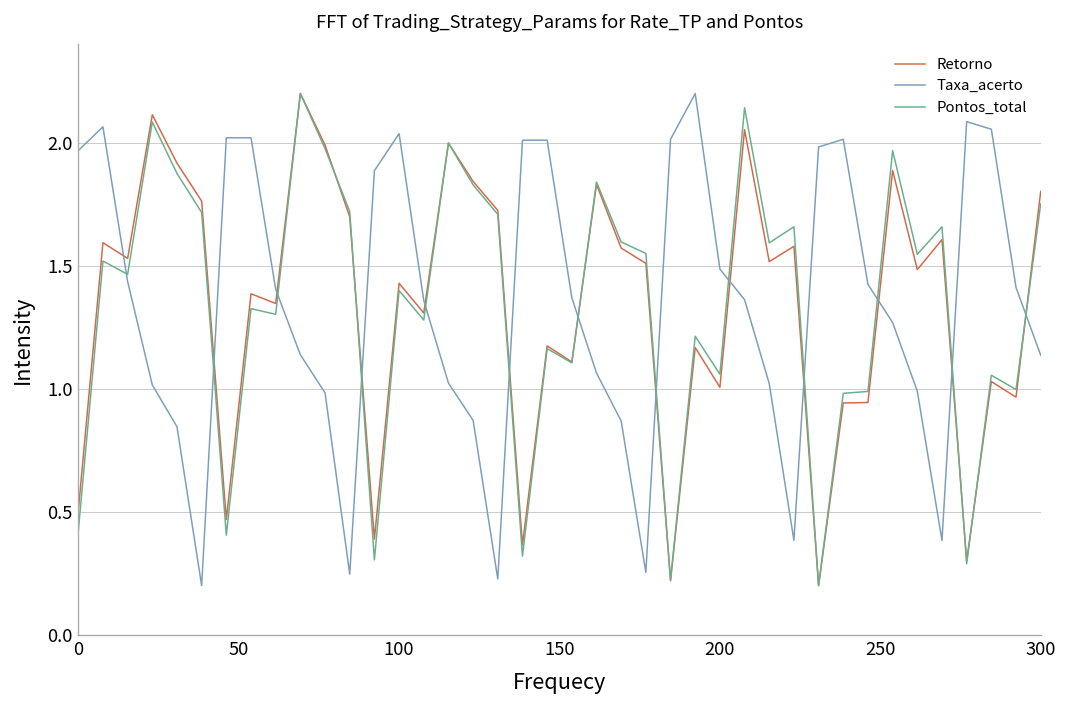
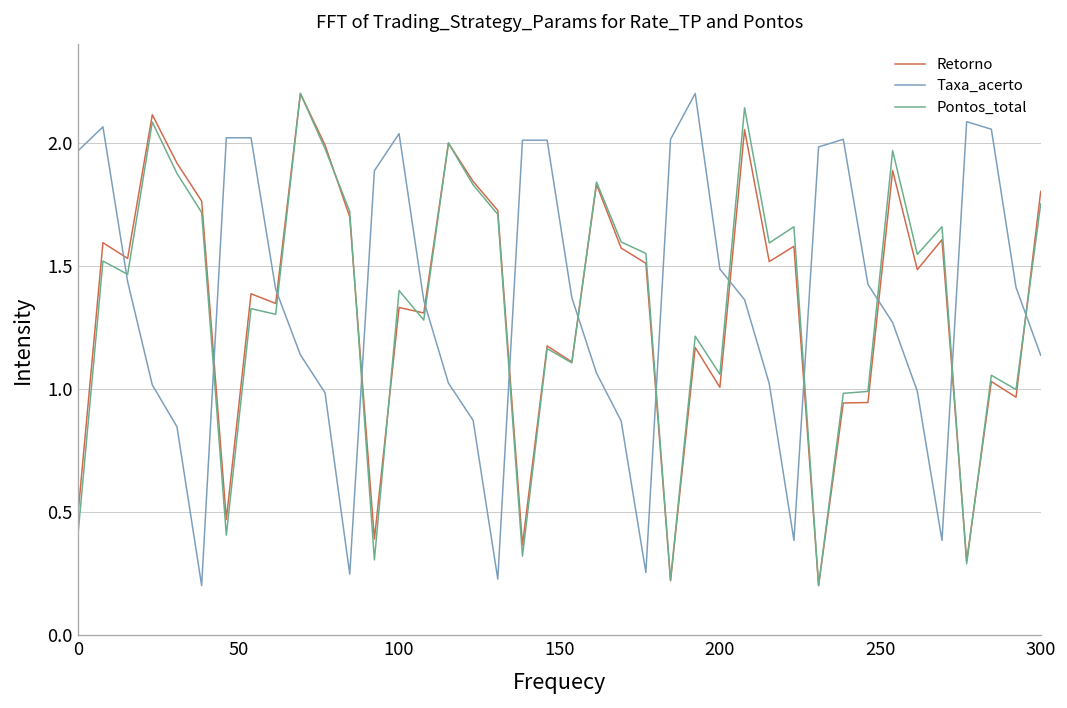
Retorno, 100: 1.43 -> 1.33
